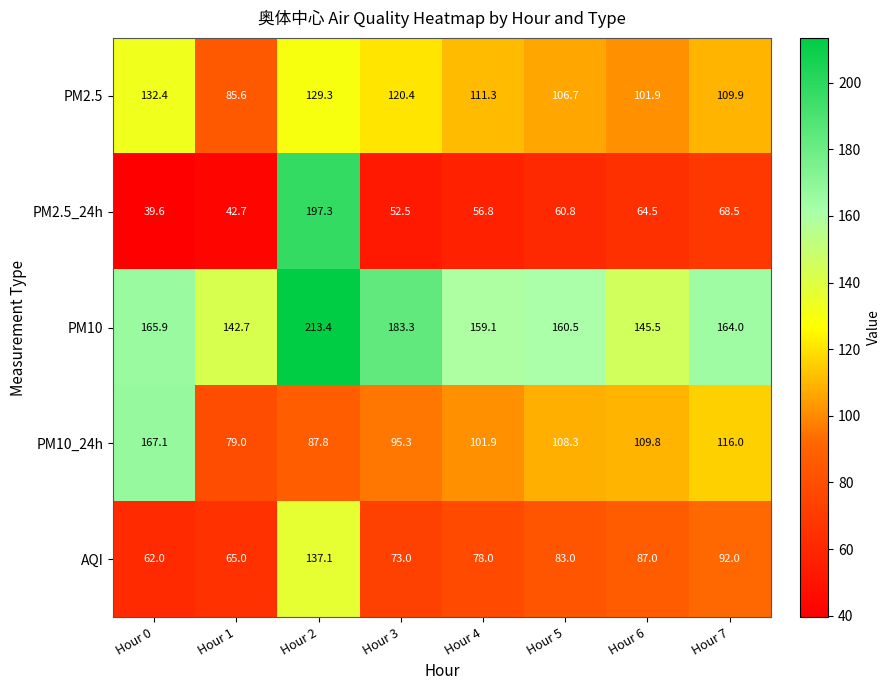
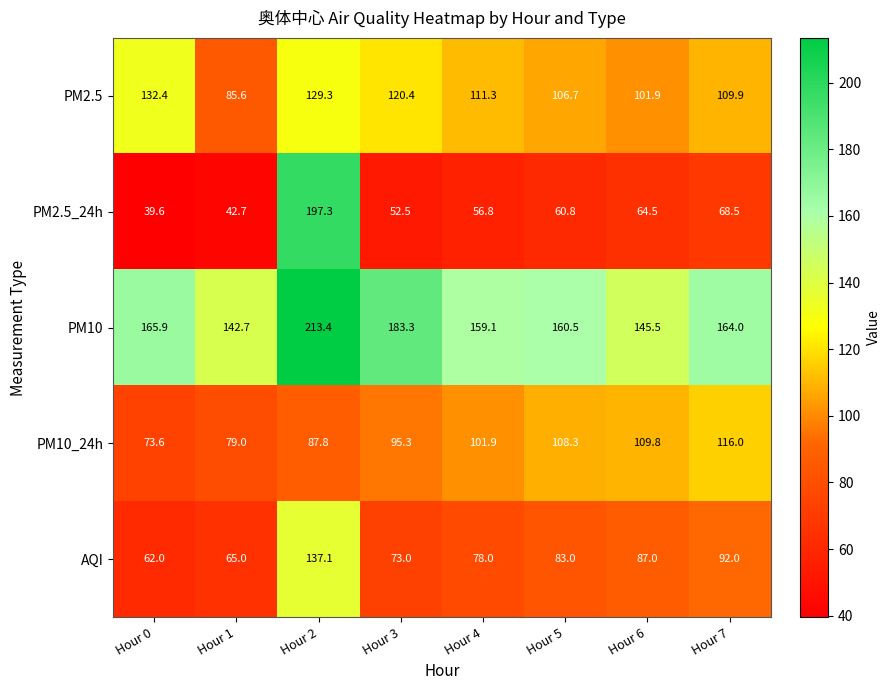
PM10_24h, Hour 0: 167.1 -> 73.6
